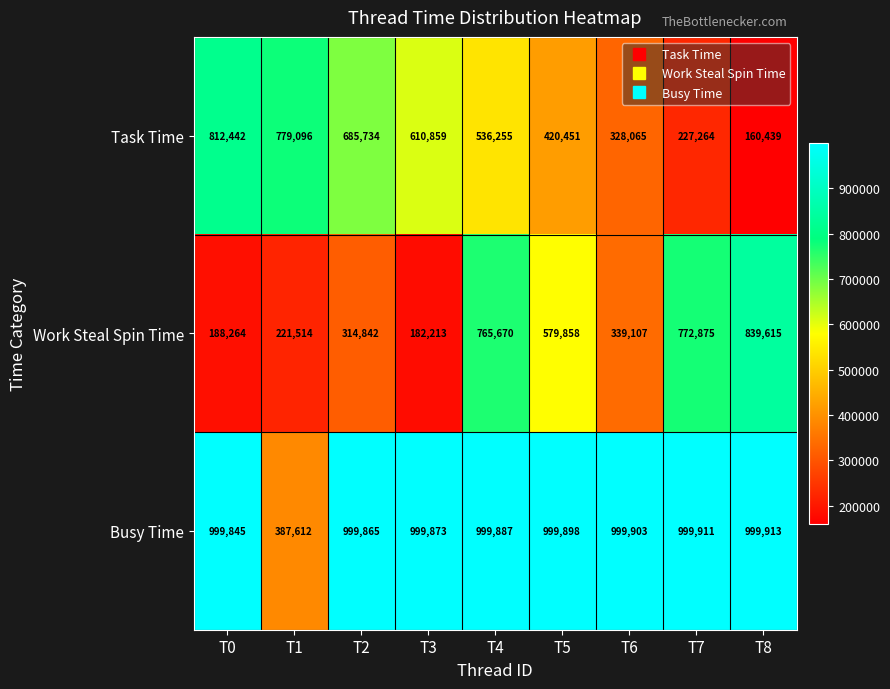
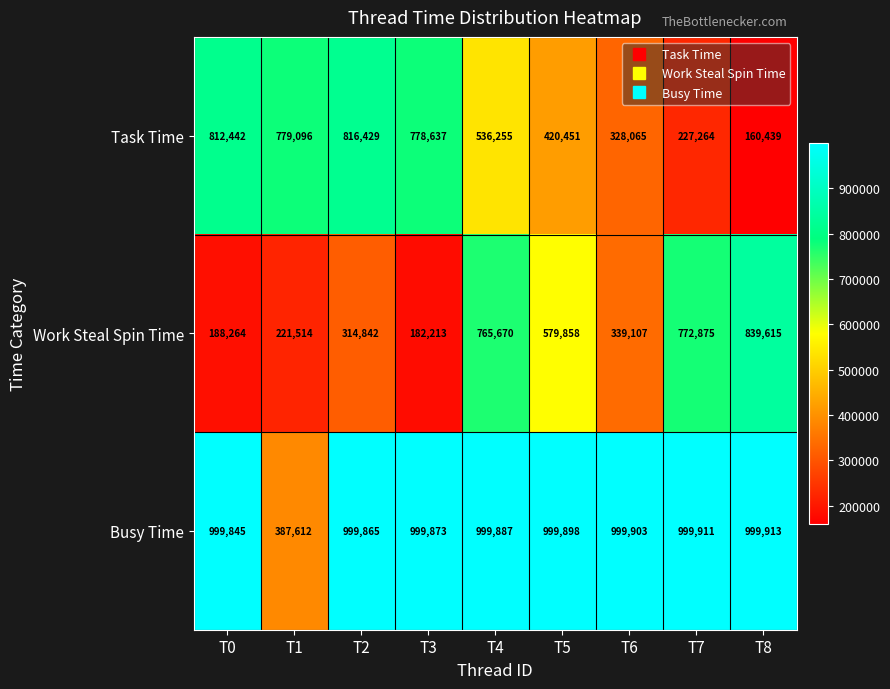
Task Time, T2: 685,734 -> 816,429
Task Time, T3: 610,859 -> 778,637
